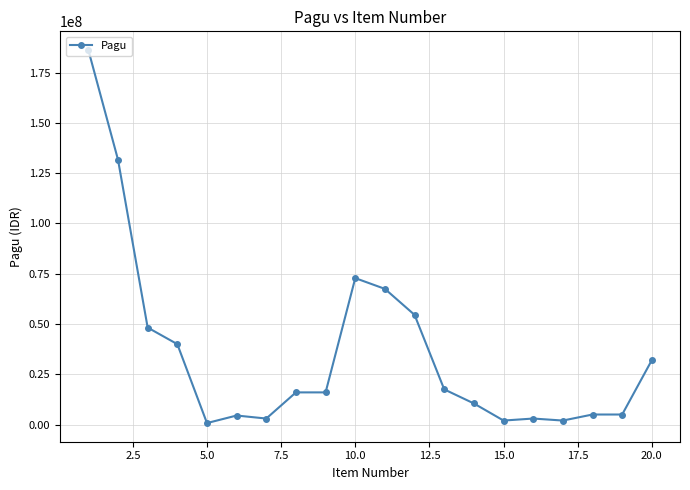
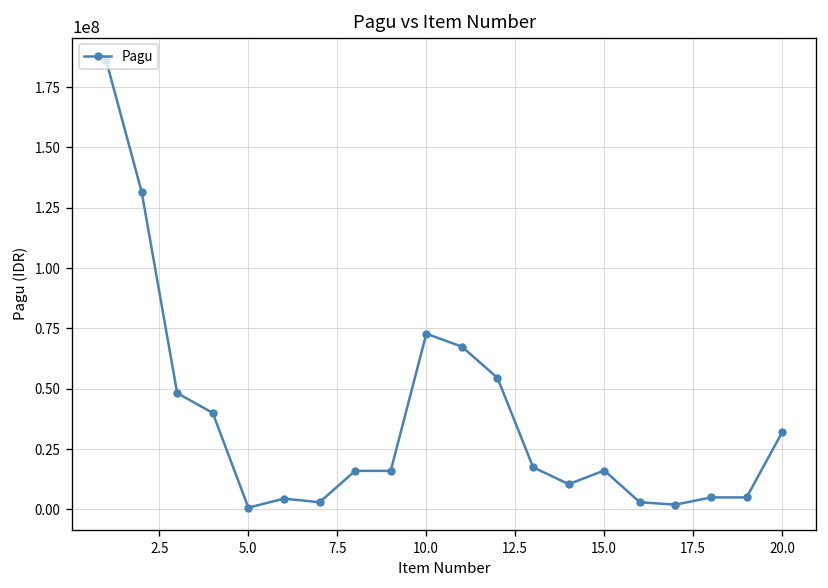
15.0: 2000000 -> 16000000
